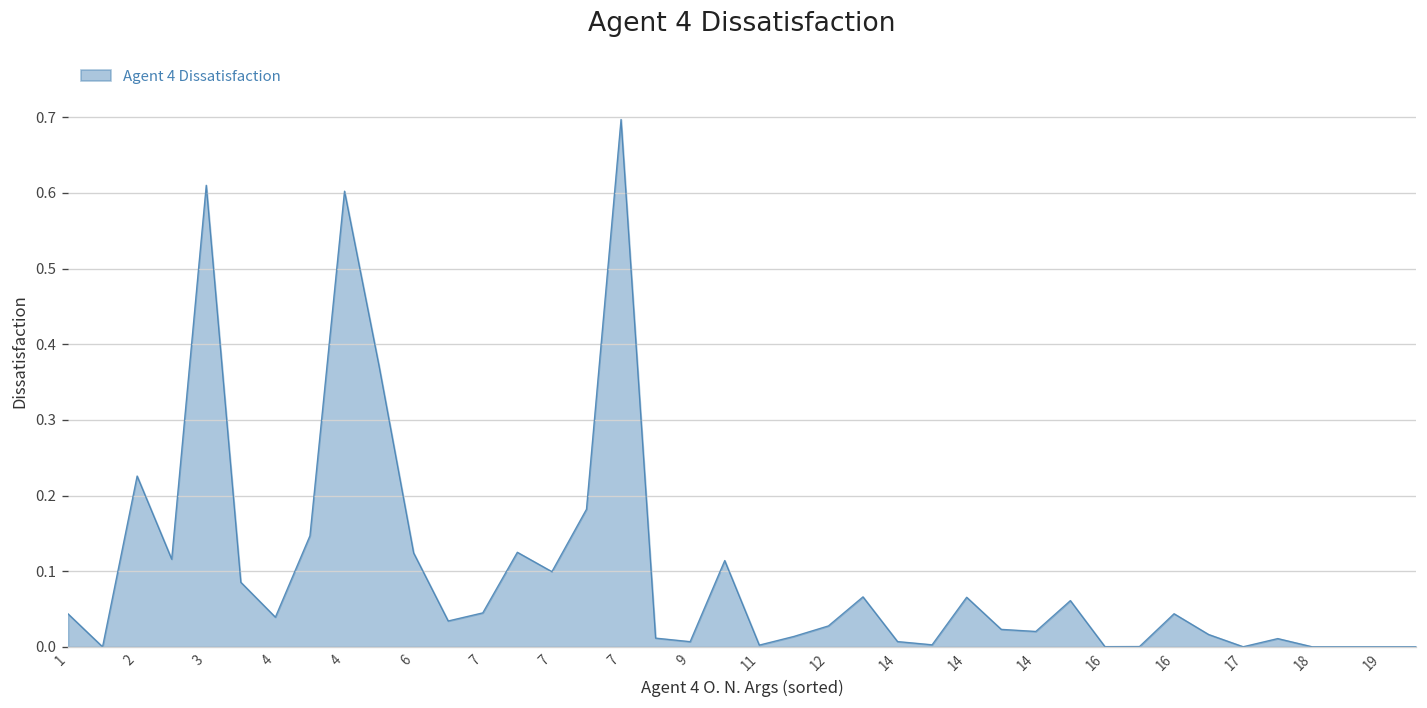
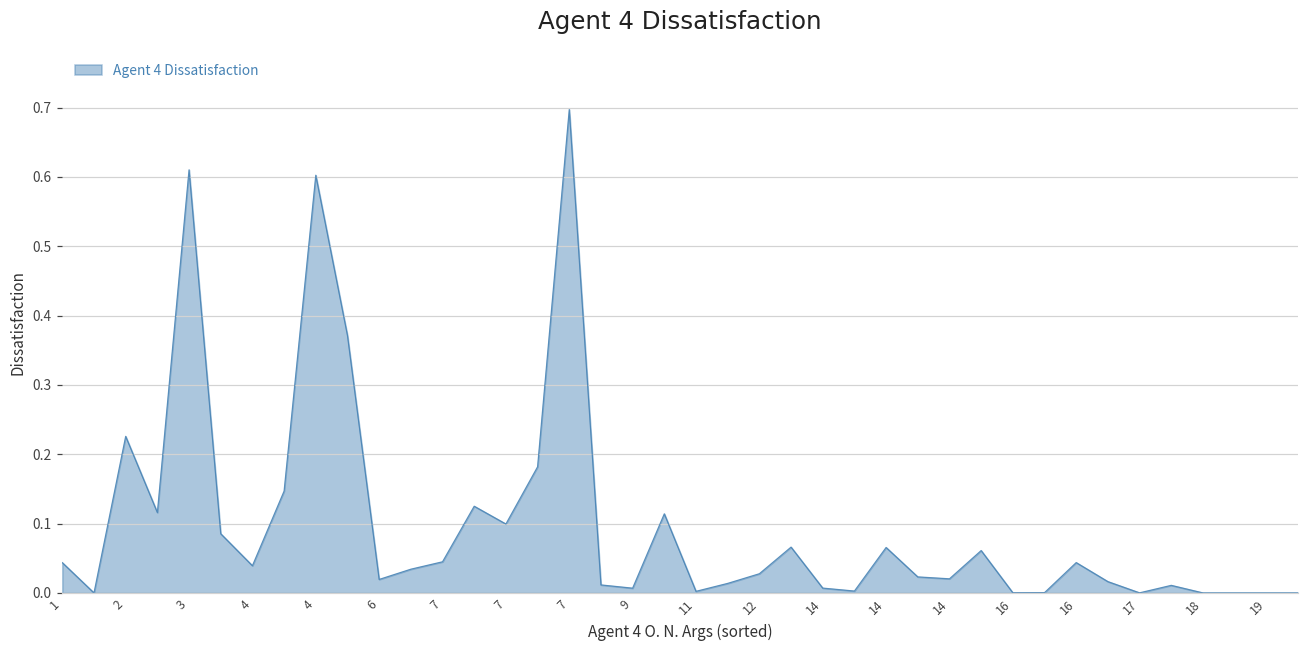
6: 0.12 -> 0.02
